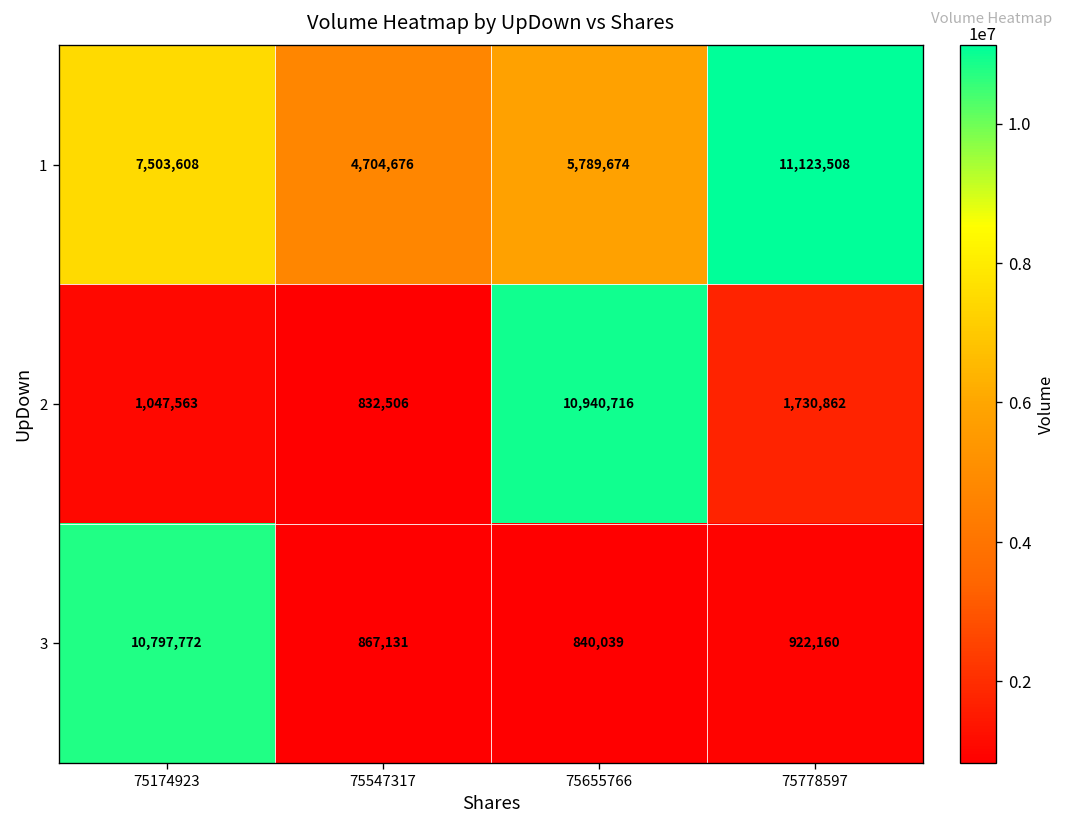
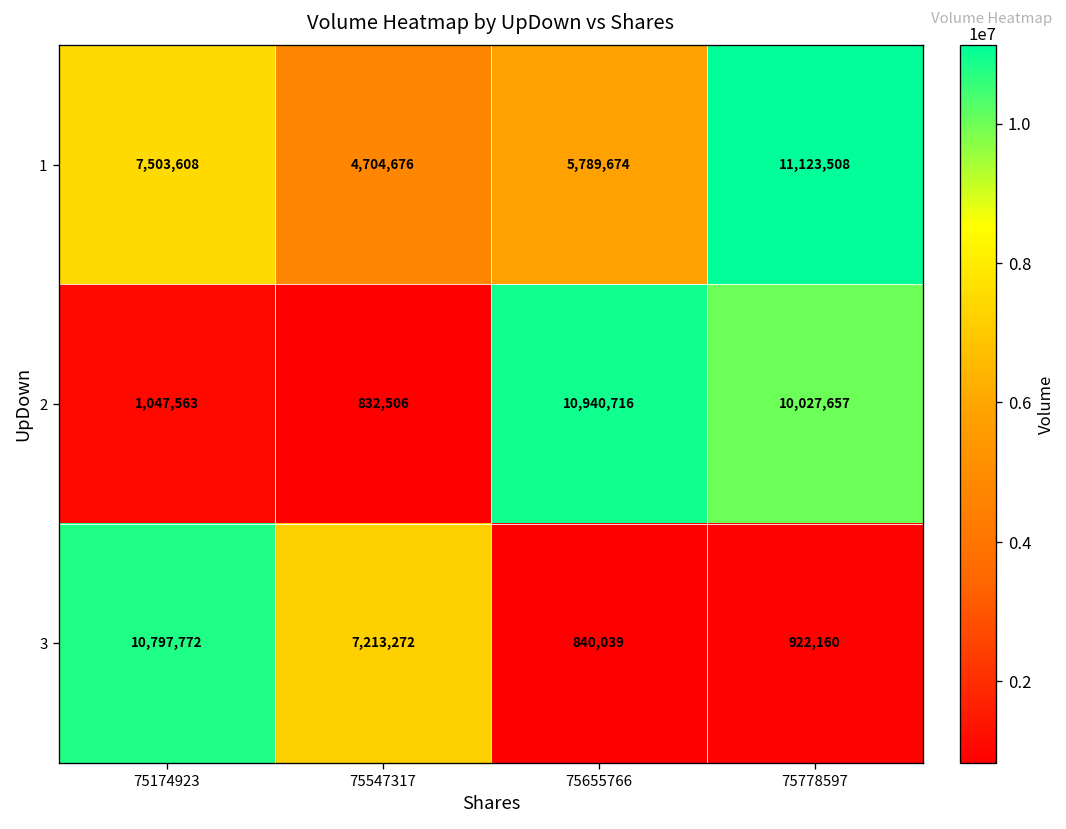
2, 75778597: 1,730,862 -> 10,027,657
3, 75547317: 867,131 -> 7,213,272
